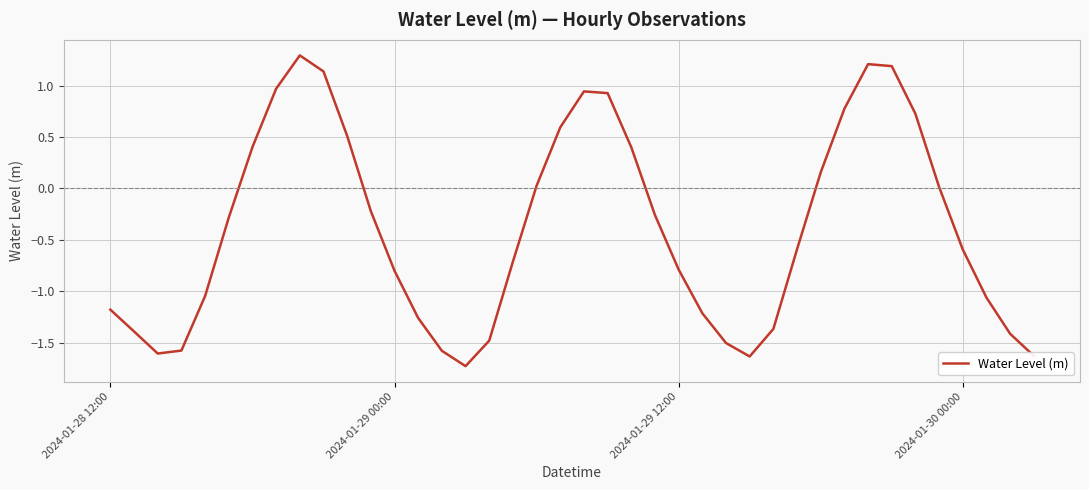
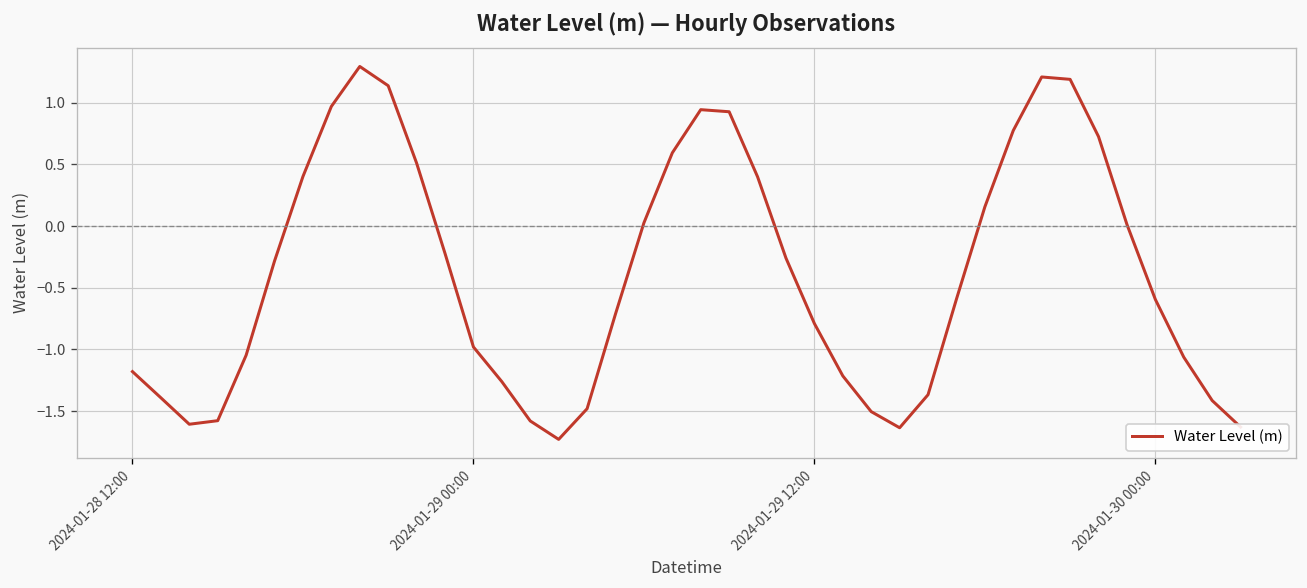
2024-01-29 00:00: -0.80 -> -0.98
